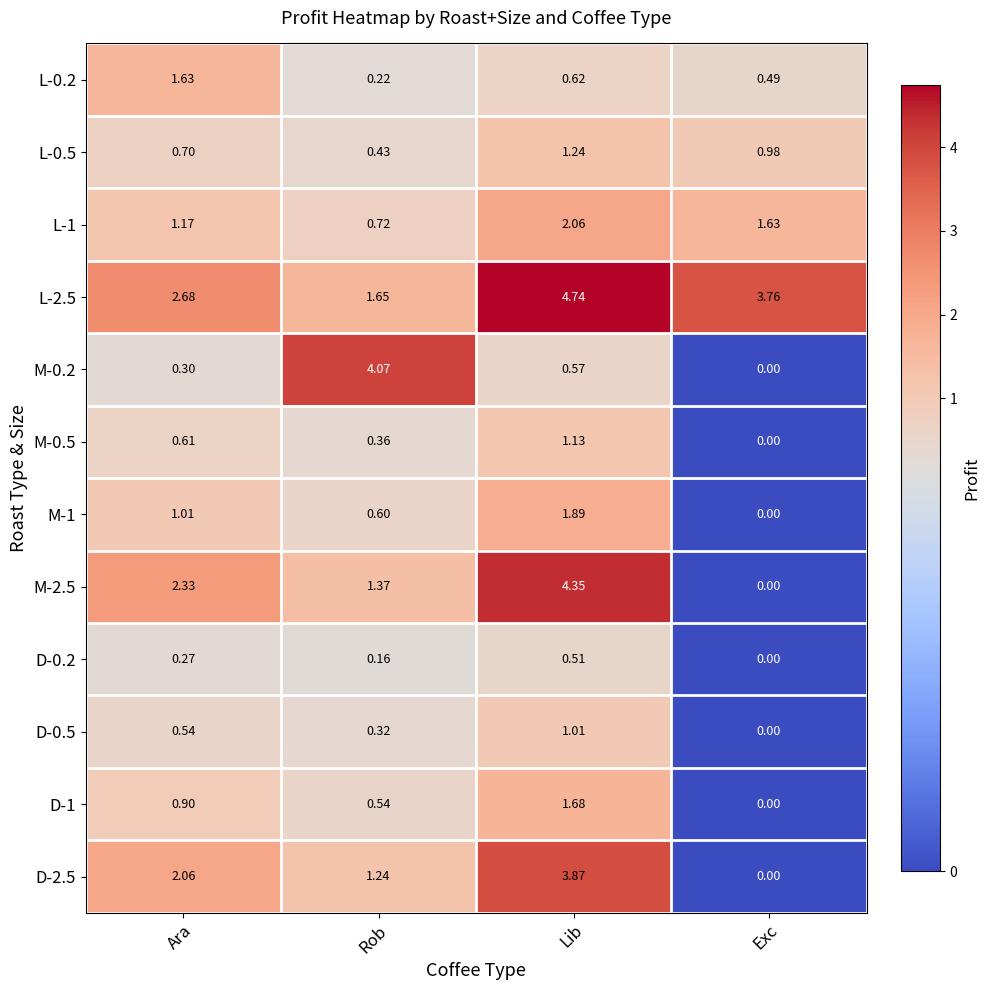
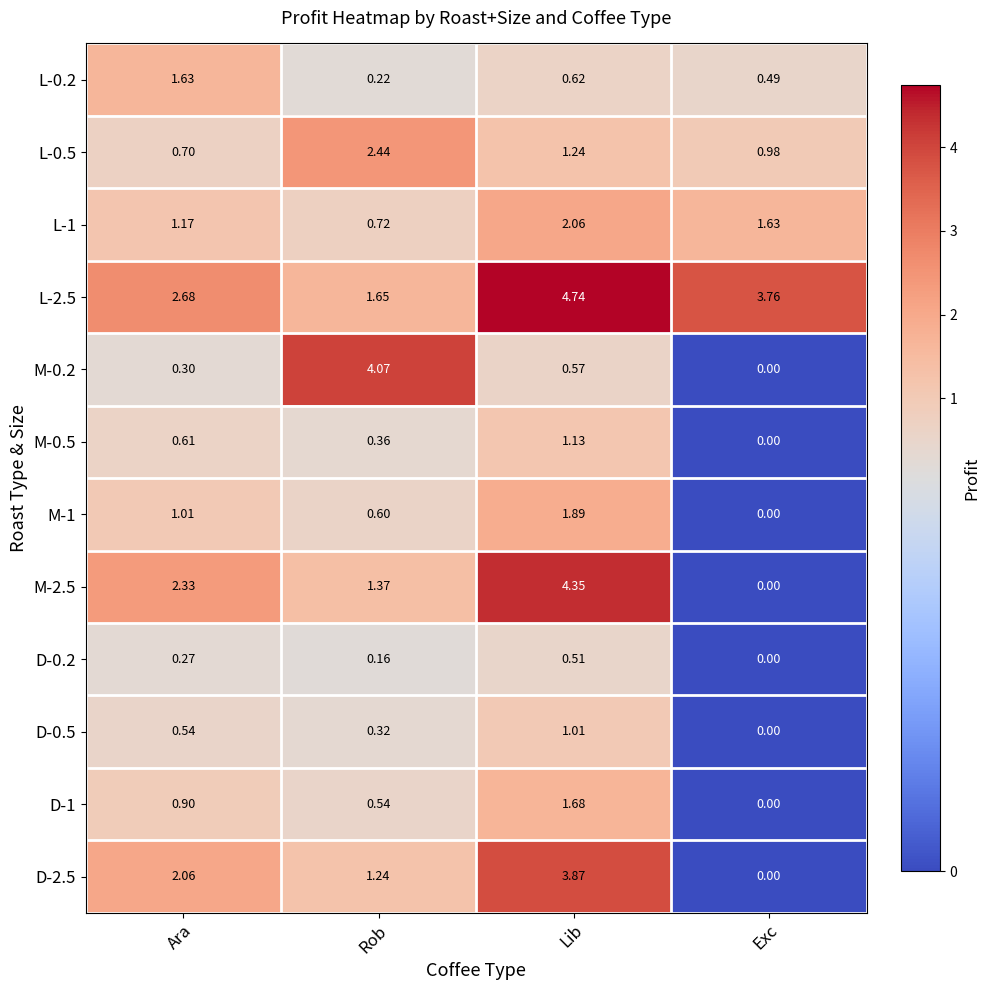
L-0.5, Rob: 0.43 -> 2.44
